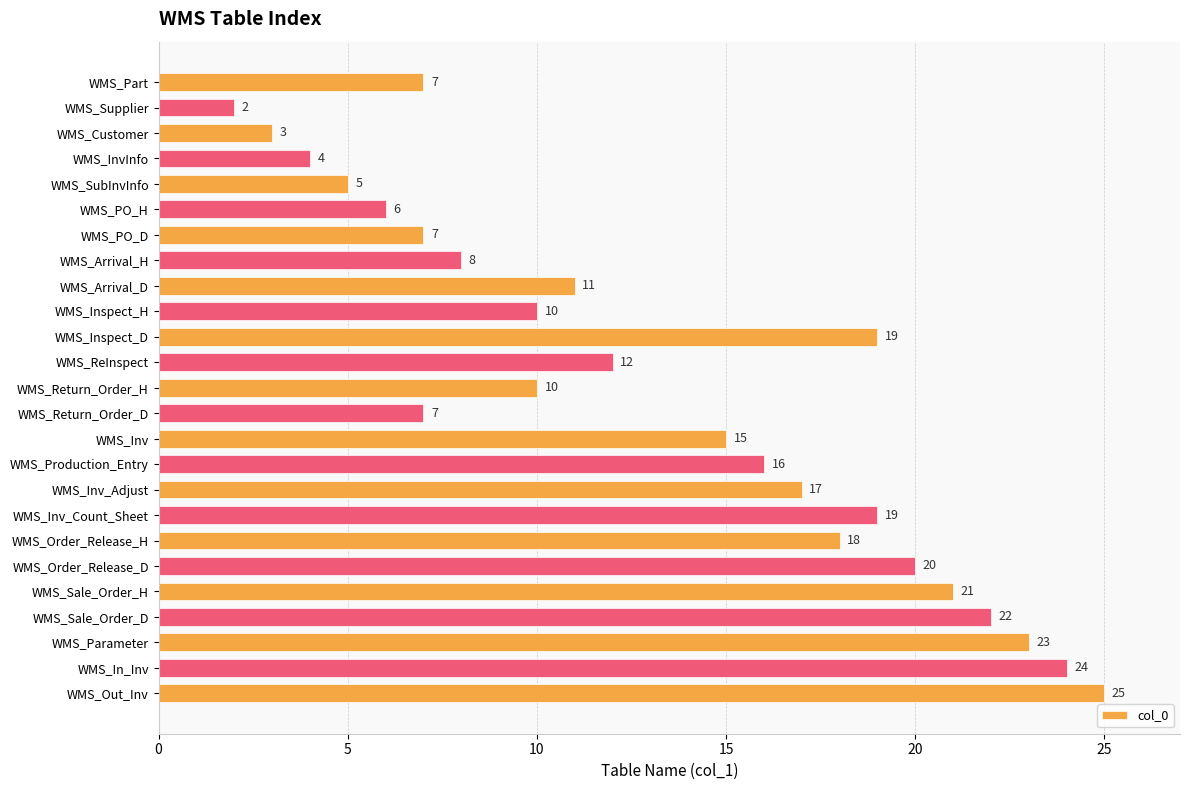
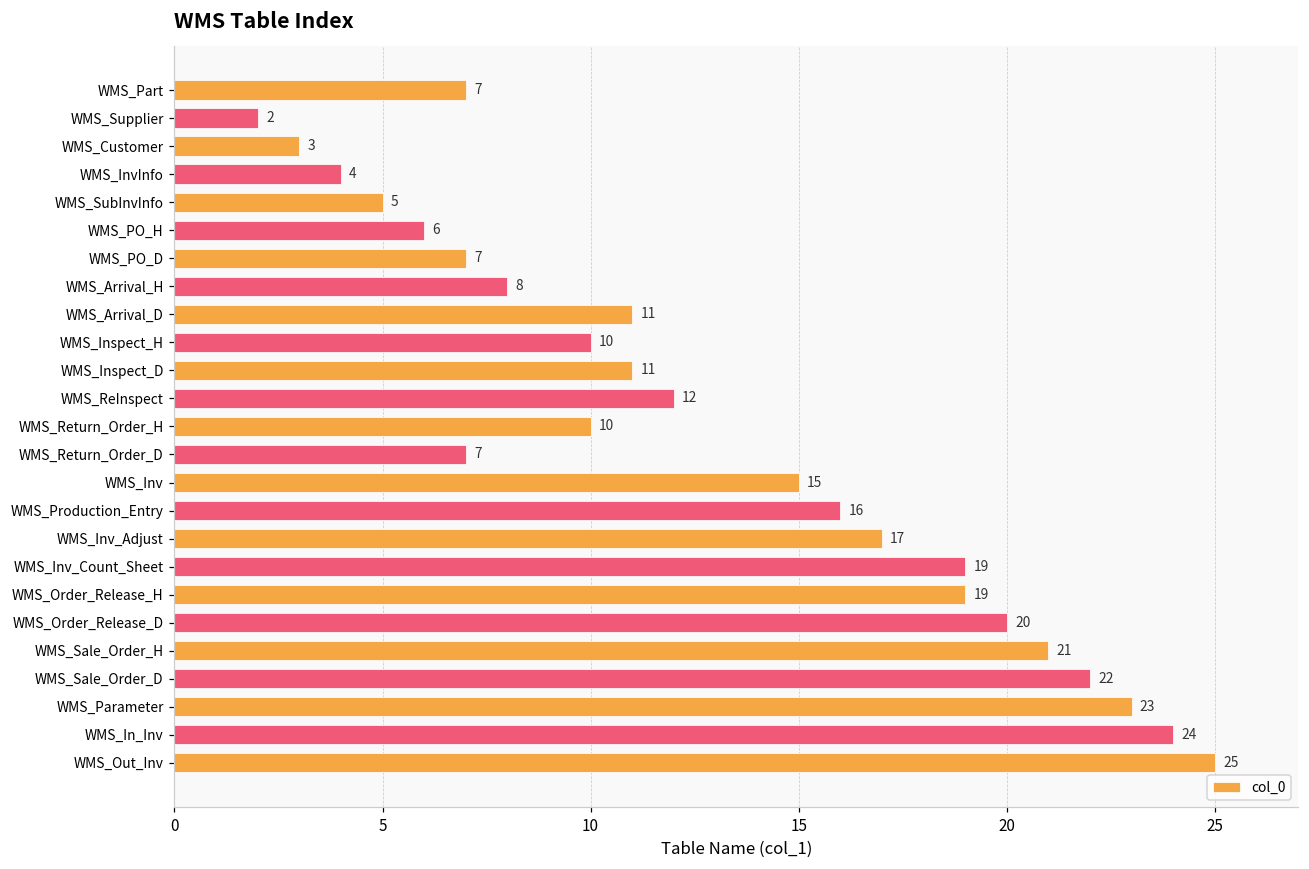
WMS_Inspect_D: 19 -> 11
WMS_Order_Release_H: 18 -> 19
